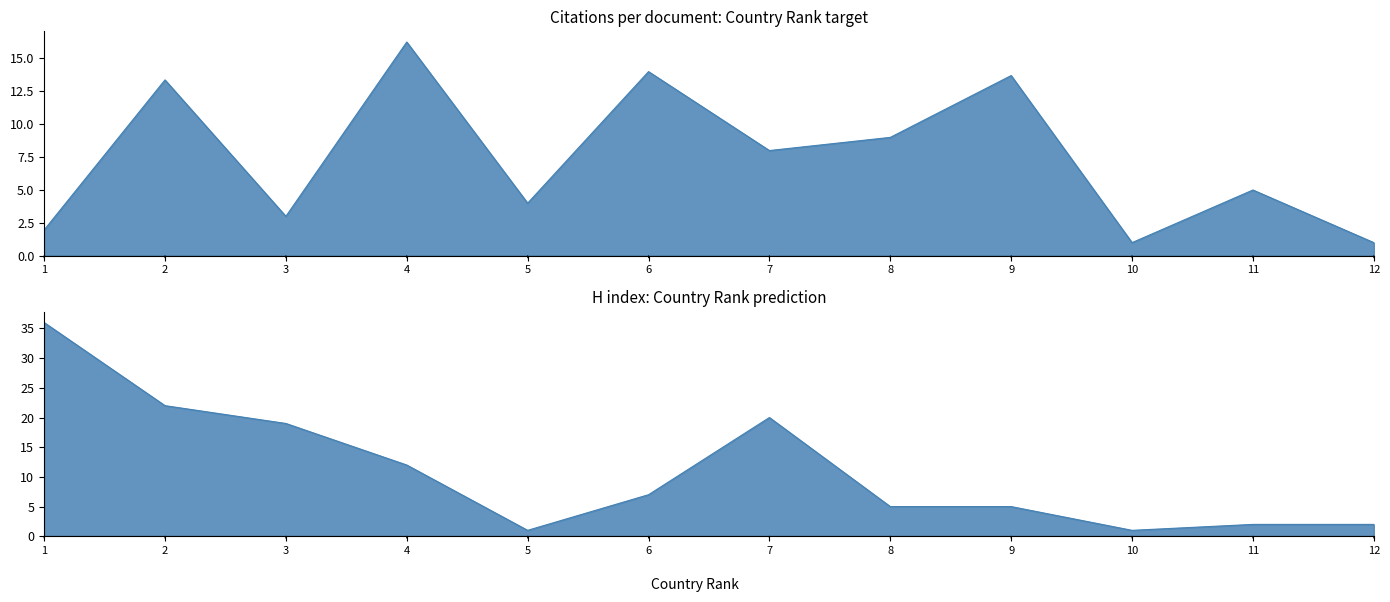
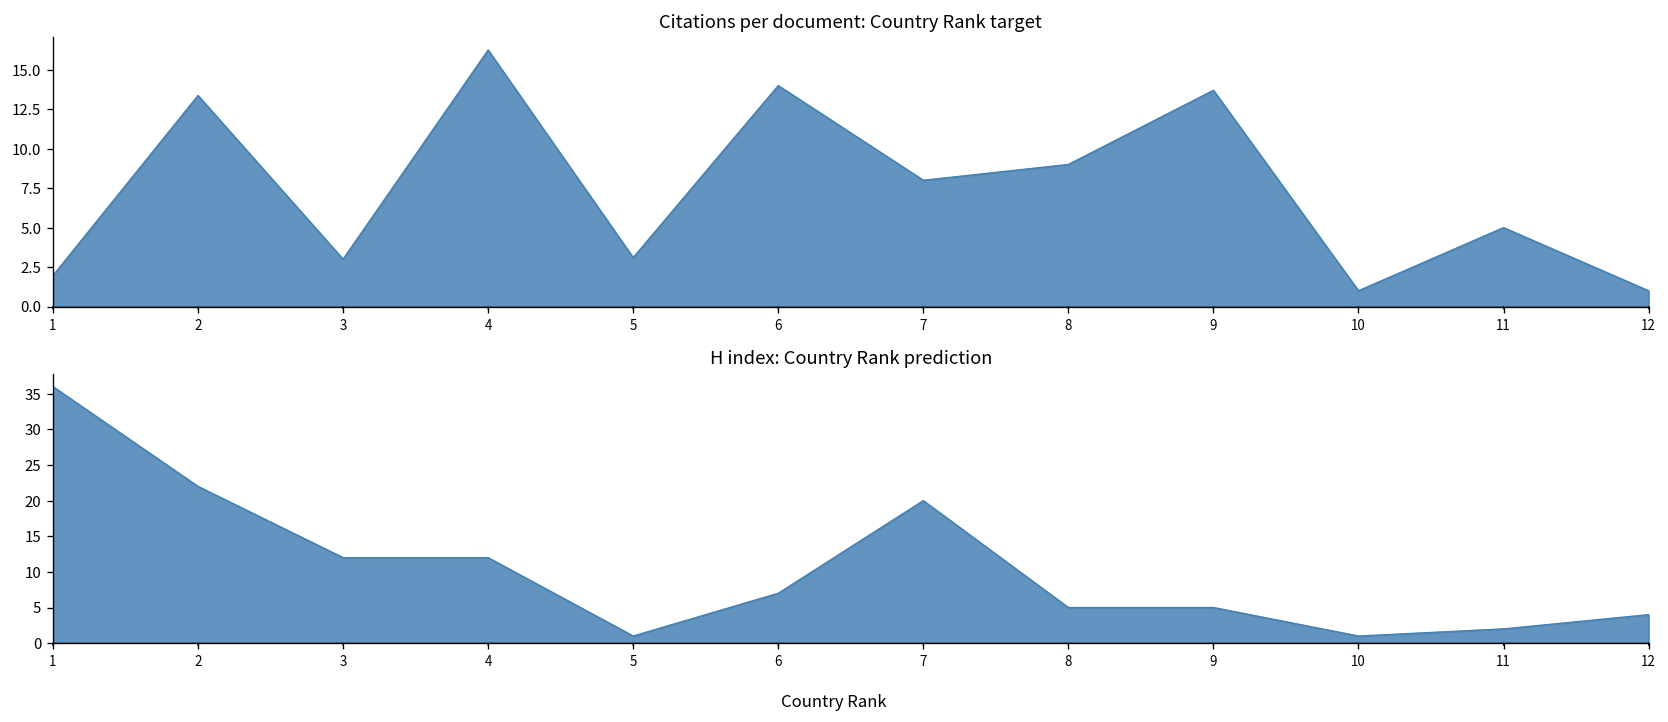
Citations per document: Country Rank target, 5: 4.0 -> 3.1
H index: Country Rank prediction, 3: 19 -> 12
H index: Country Rank prediction, 12: 2 -> 4
